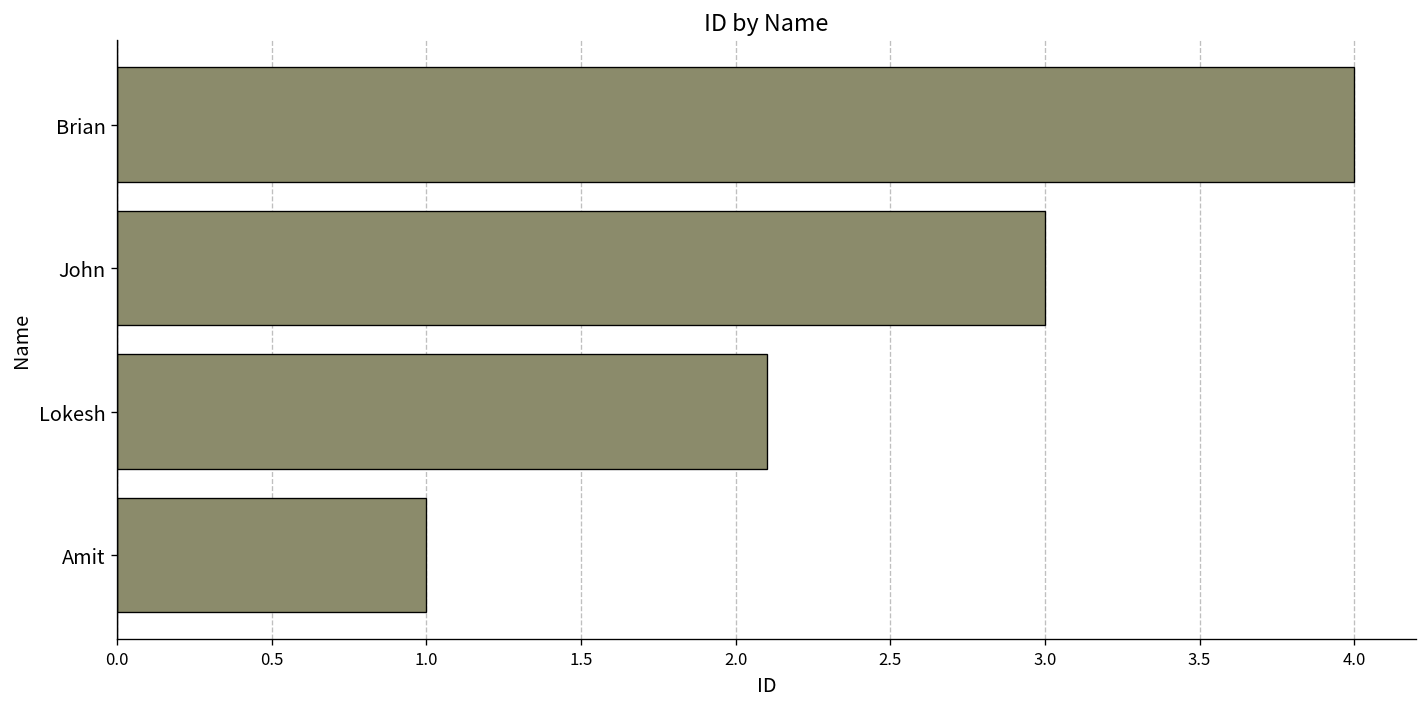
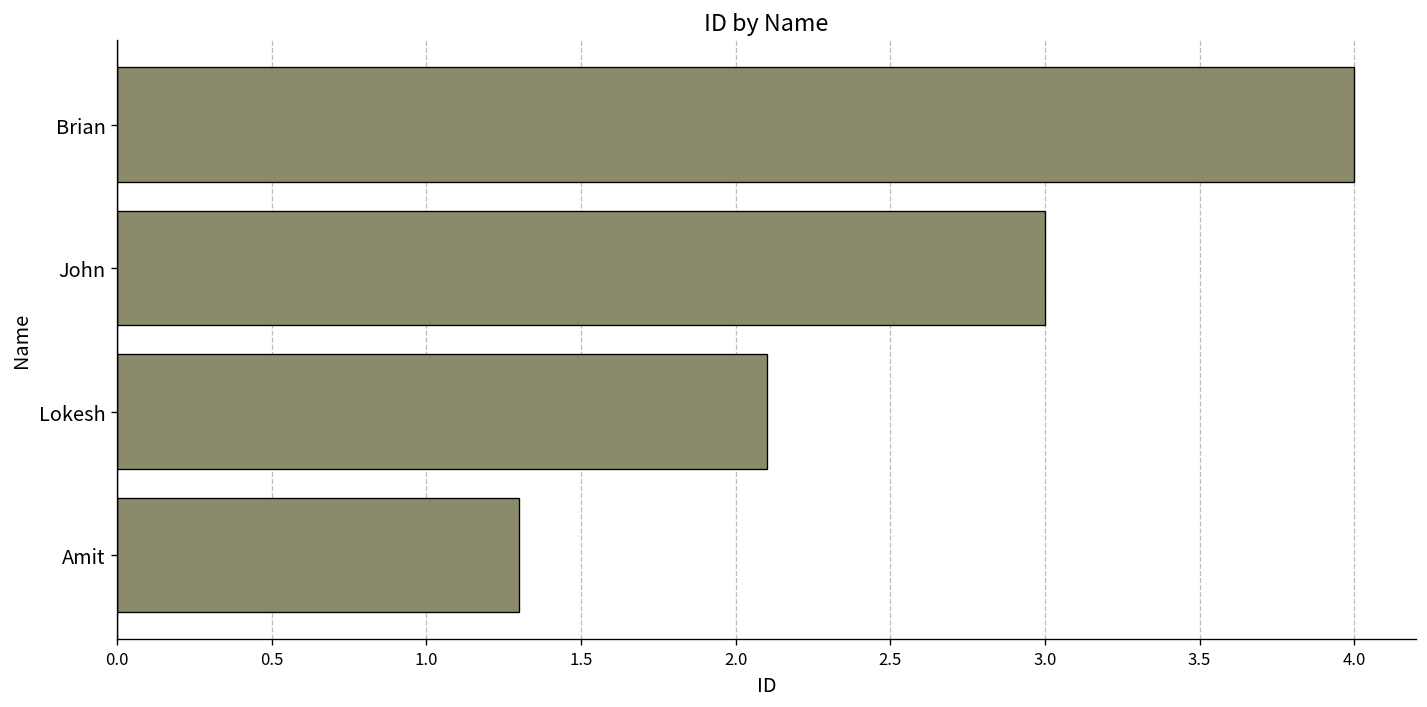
Amit: 1.0 -> 1.3
